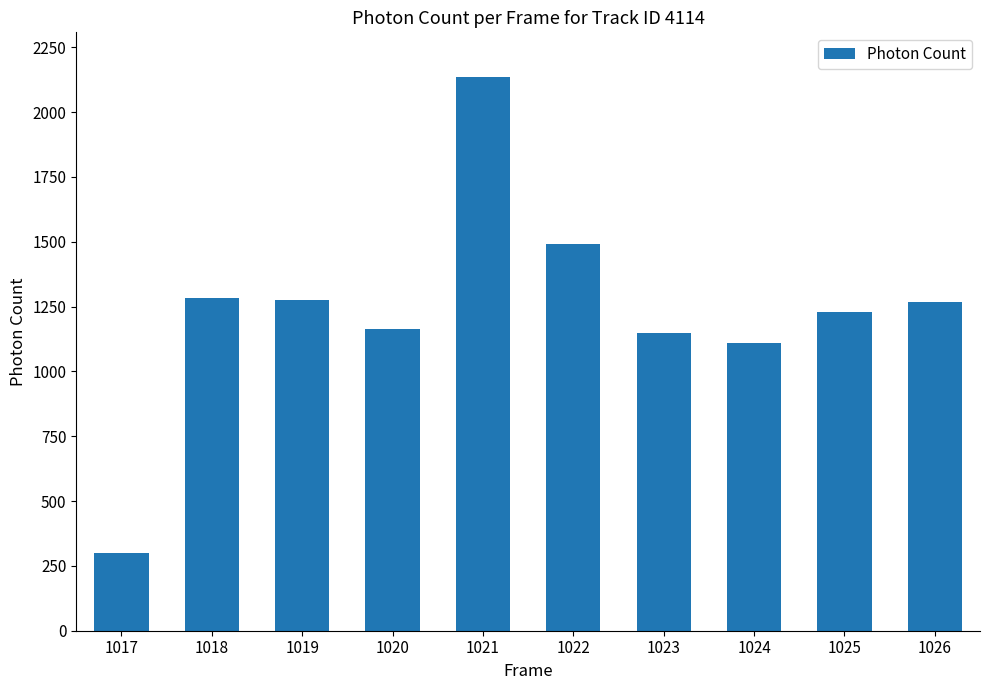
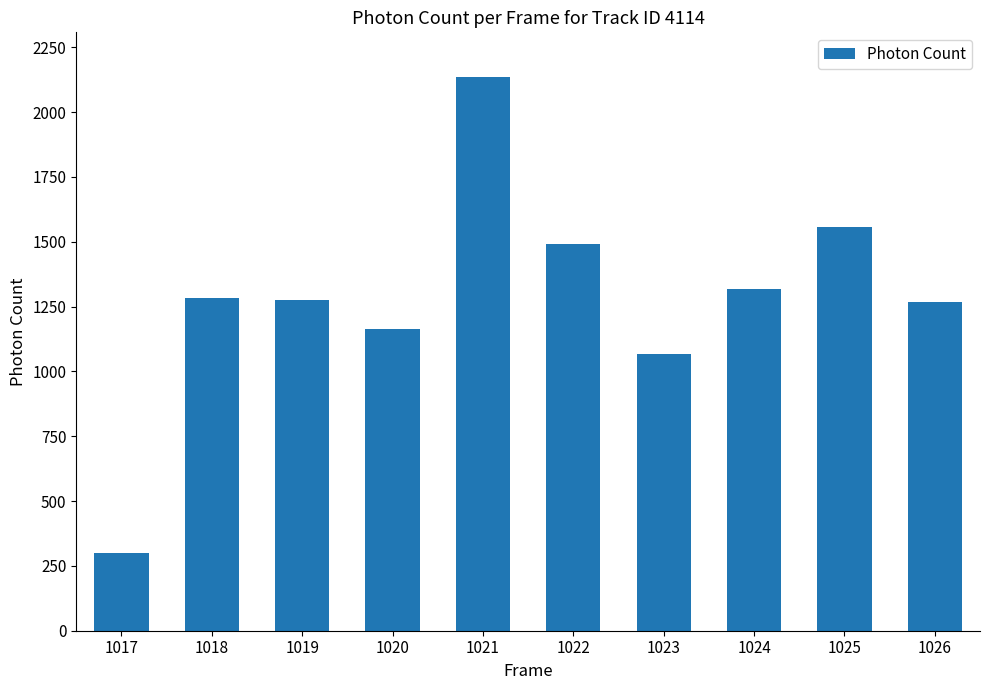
1023: 1150 -> 1070
1024: 1110 -> 1320
1025: 1230 -> 1560
